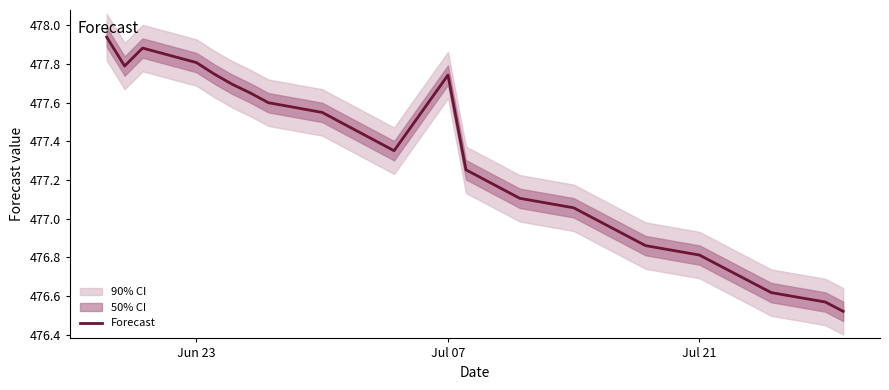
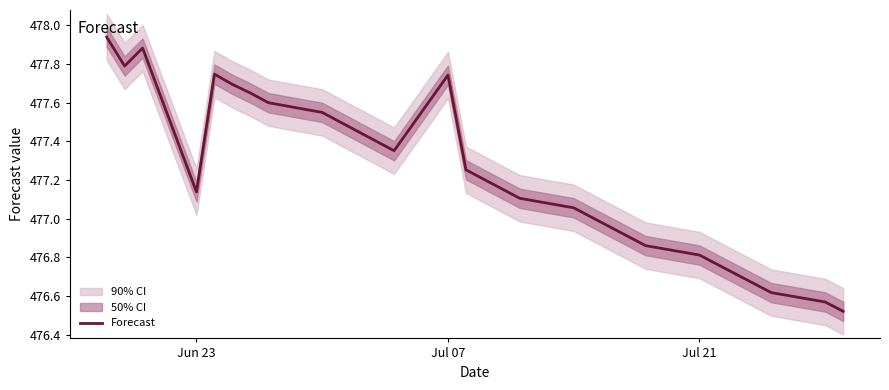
Forecast, Jun 23: 477.81 -> 477.14
